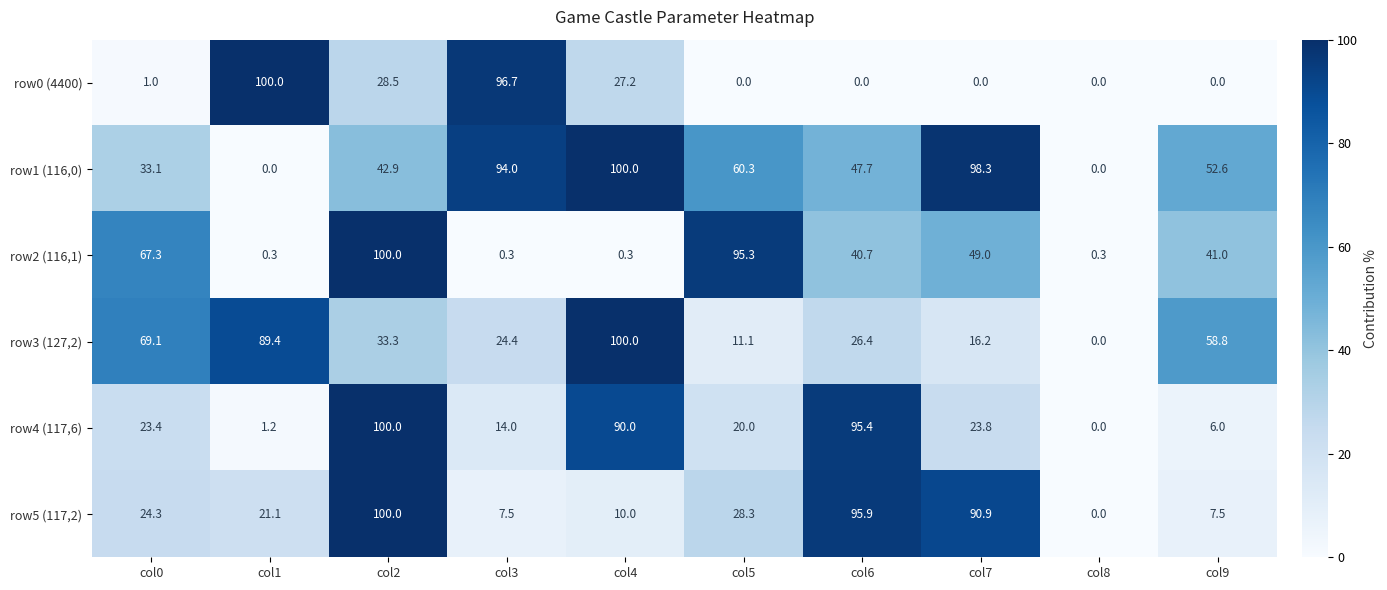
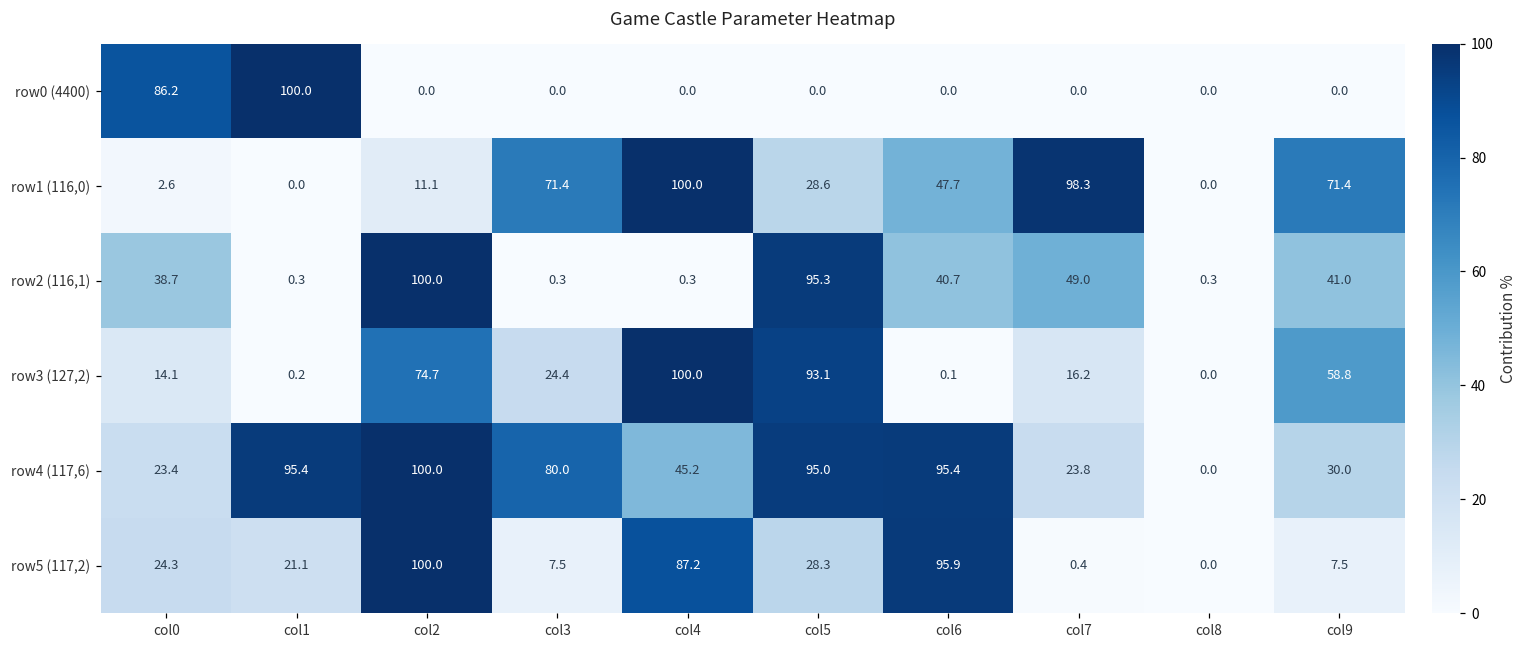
row0 (4400), col0: 1.0 -> 86.2
row0 (4400), col2: 28.5 -> 0.0
row0 (4400), col3: 96.7 -> 0.0
row0 (4400), col4: 27.2 -> 0.0
row1 (116,0), col0: 33.1 -> 2.6
row1 (116,0), col2: 42.9 -> 11.1
row1 (116,0), col3: 94.0 -> 71.4
row1 (116,0), col5: 60.3 -> 28.6
row1 (116,0), col9: 52.6 -> 71.4
row2 (116,1), col0: 67.3 -> 38.7
row3 (127,2), col0: 69.1 -> 14.1
row3 (127,2), col1: 89.4 -> 0.2
row3 (127,2), col2: 33.3 -> 74.7
row3 (127,2), col5: 11.1 -> 93.1
row3 (127,2), col6: 26.4 -> 0.1
row4 (117,6), col1: 1.2 -> 95.4
row4 (117,6), col3: 14.0 -> 80.0
row4 (117,6), col4: 90.0 -> 45.2
row4 (117,6), col5: 20.0 -> 95.0
row4 (117,6), col9: 6.0 -> 30.0
row5 (117,2), col4: 10.0 -> 87.2
row5 (117,2), col7: 90.9 -> 0.4
